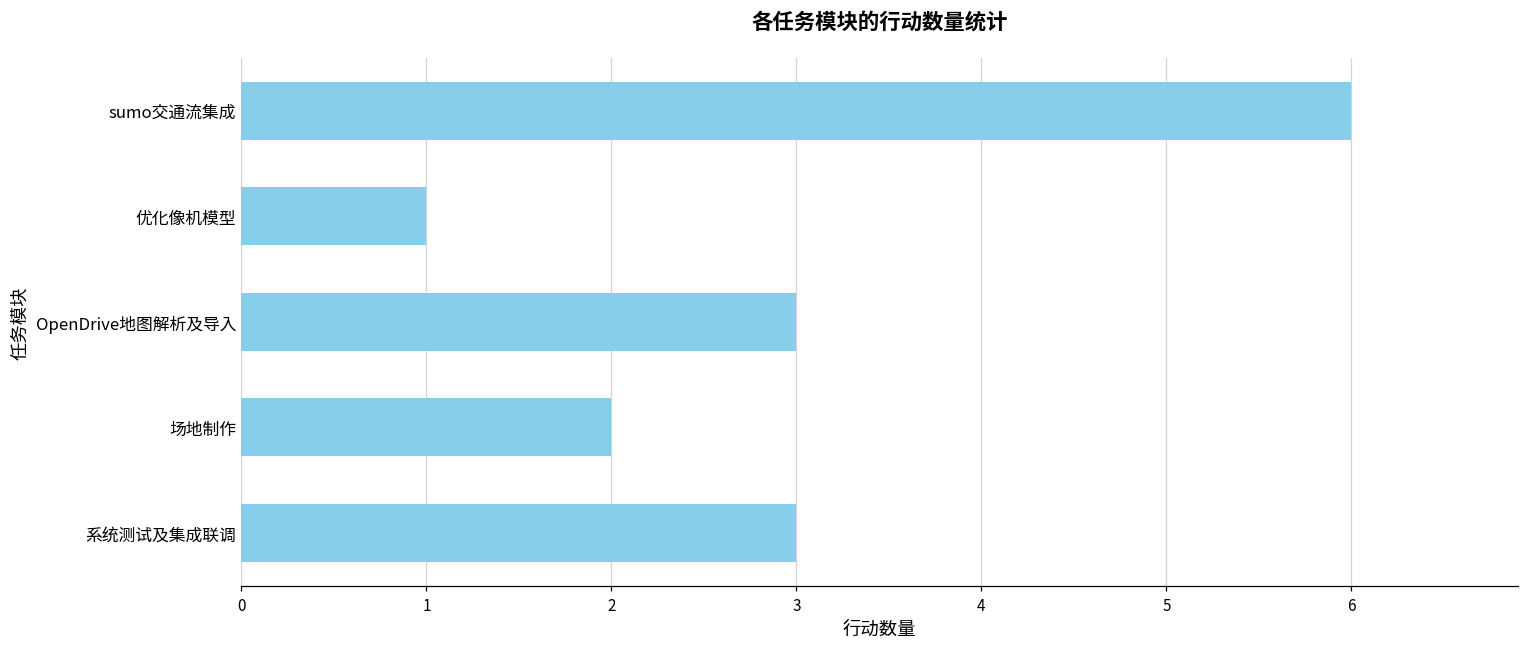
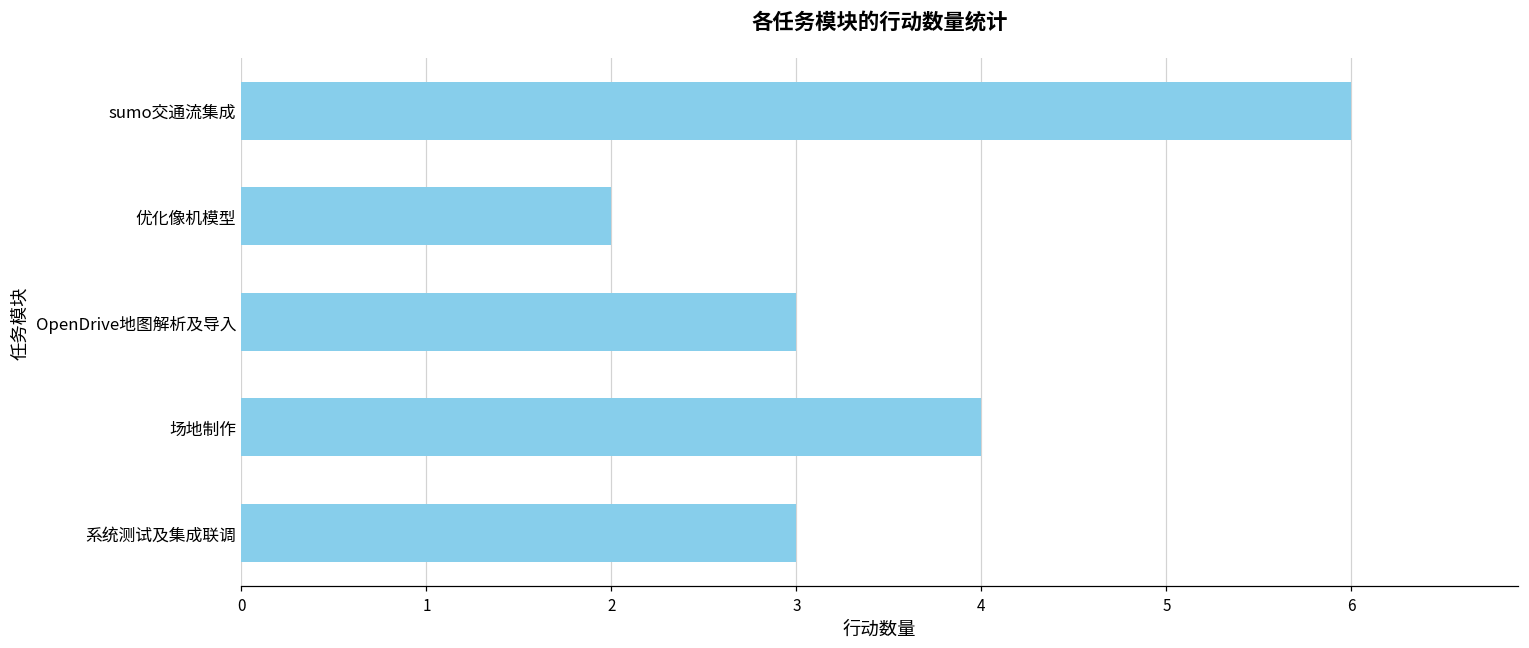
优化像机模型: 1 -> 2
场地制作: 2 -> 4
